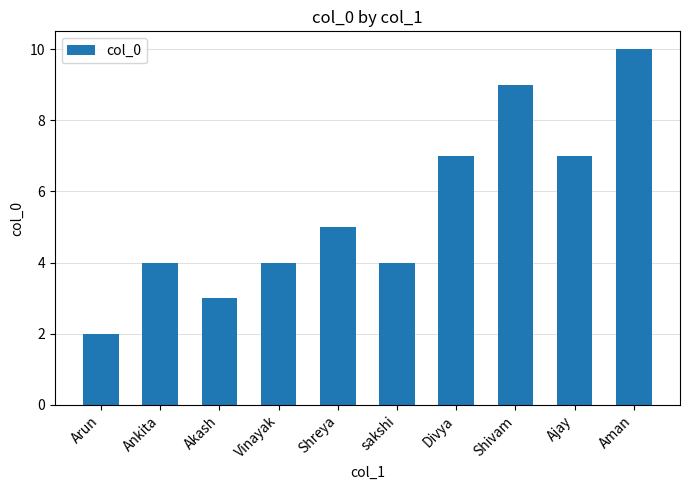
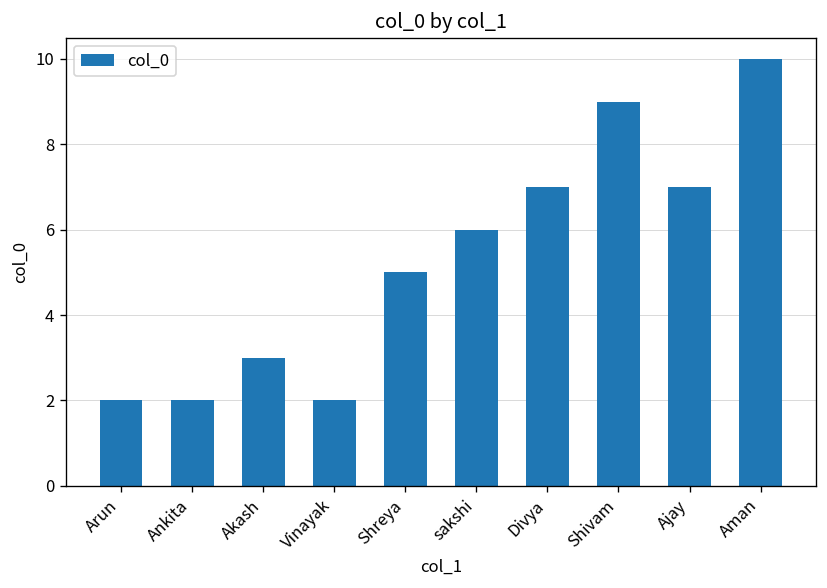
Ankita: 4 -> 2
Vinayak: 4 -> 2
sakshi: 4 -> 6
